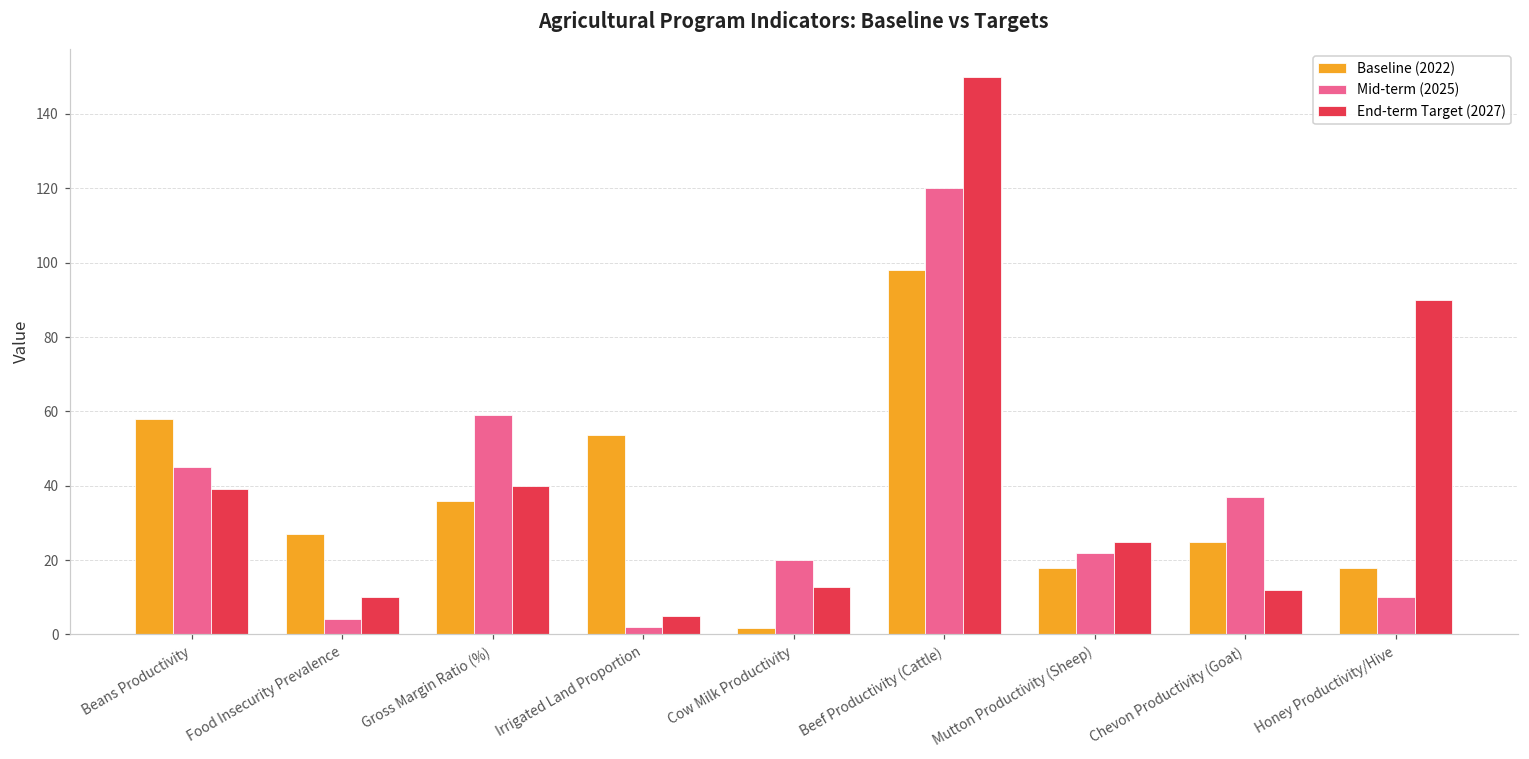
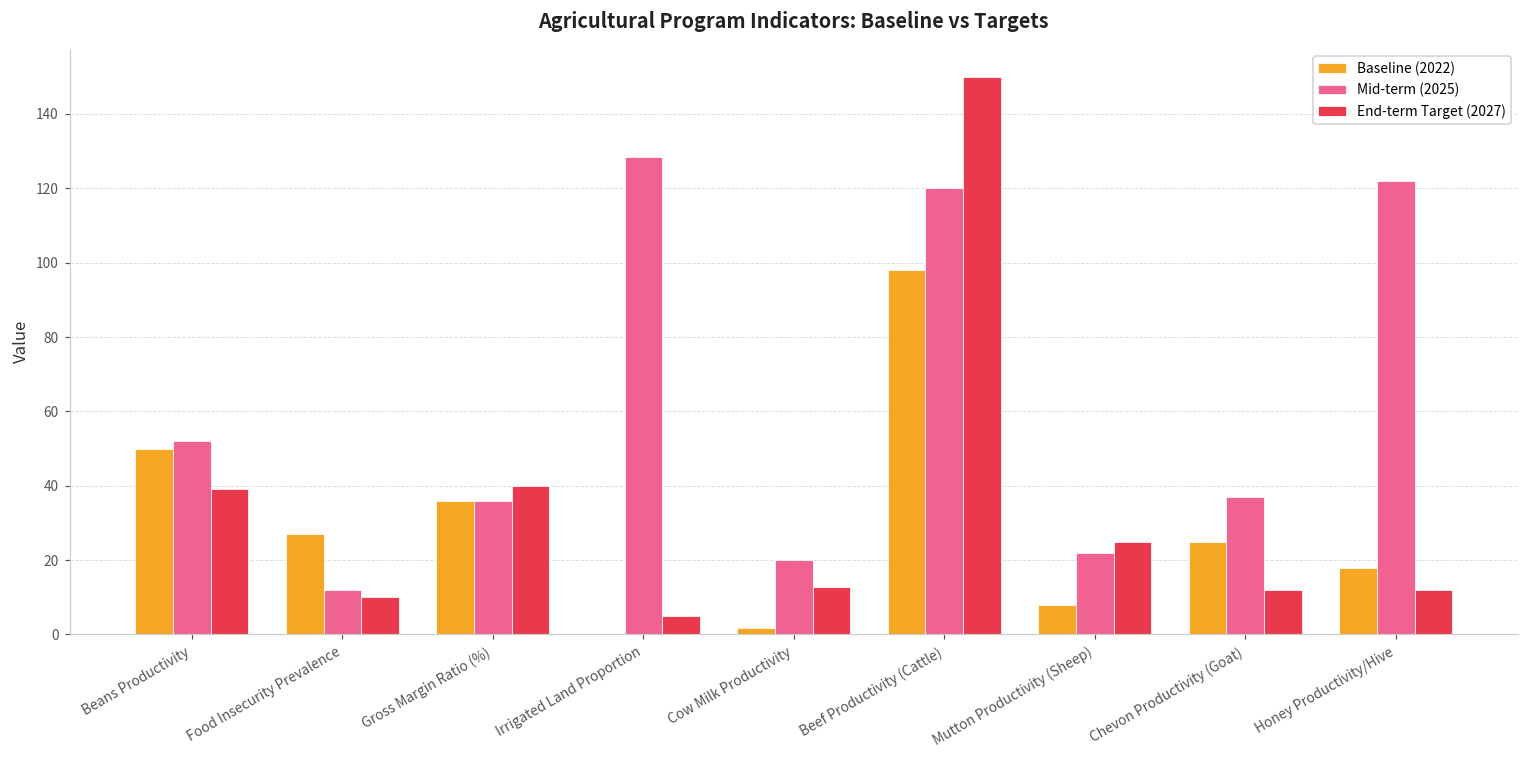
Baseline (2022), Beans Productivity: 58 -> 50
Mid-term (2025), Beans Productivity: 45 -> 52
Mid-term (2025), Food Insecurity Prevalence: 4 -> 12
Mid-term (2025), Gross Margin Ratio (%): 59 -> 36
Baseline (2022), Irrigated Land Proportion: 54 -> 0
Mid-term (2025), Irrigated Land Proportion: 2 -> 128
Baseline (2022), Mutton Productivity (Sheep): 18 -> 8
Mid-term (2025), Honey Productivity/Hive: 10 -> 122
End-term Target (2027), Honey Productivity/Hive: 90 -> 12
